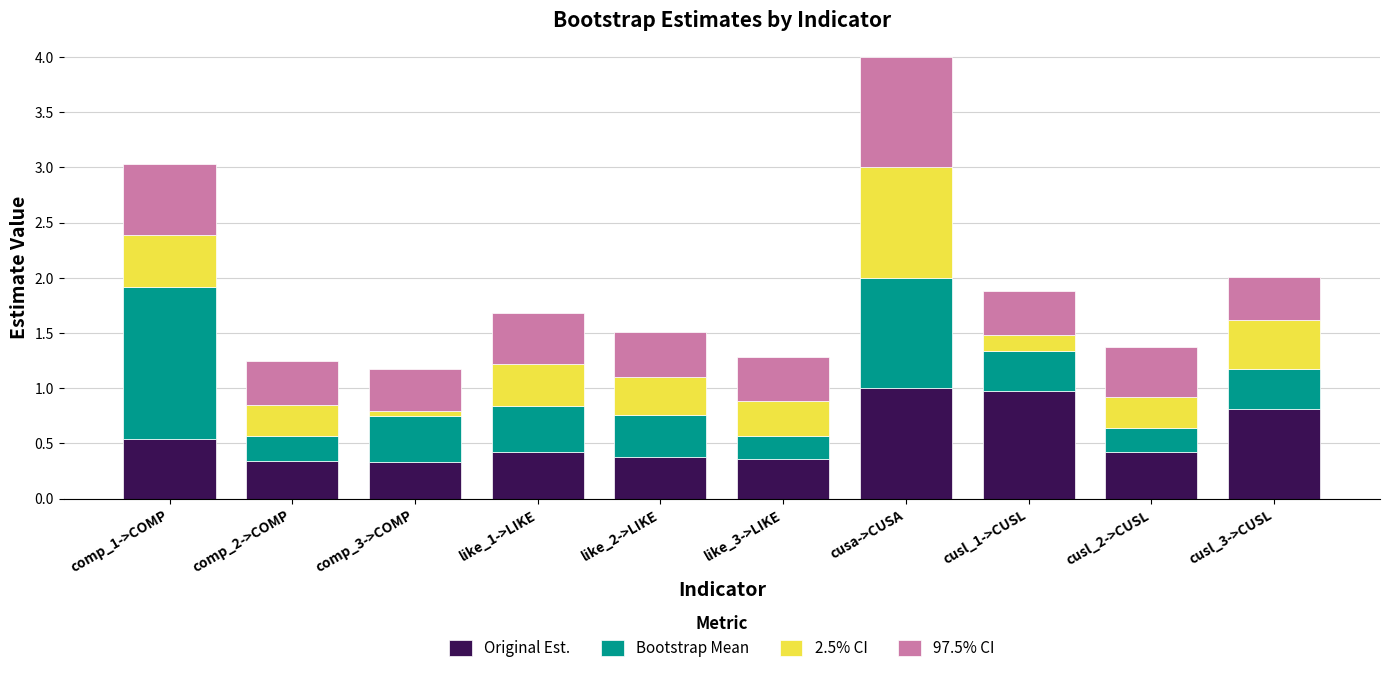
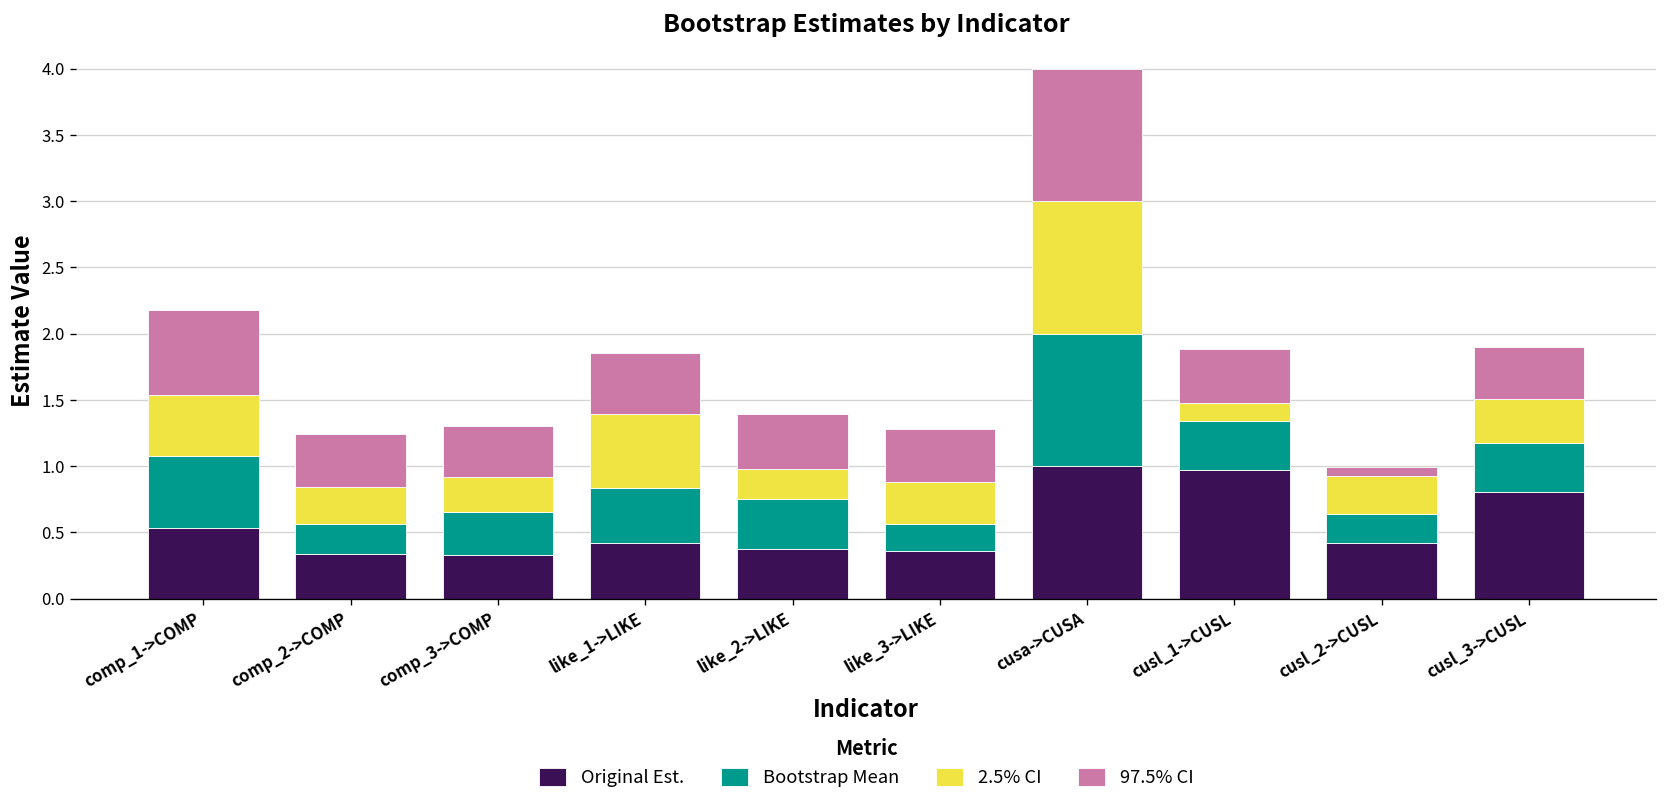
Bootstrap Mean, comp_1->COMP: 1.38 -> 0.54
Bootstrap Mean, comp_3->COMP: 0.42 -> 0.33
2.5% CI, comp_3->COMP: 0.05 -> 0.26
2.5% CI, like_1->LIKE: 0.38 -> 0.55
2.5% CI, like_2->LIKE: 0.34 -> 0.23
97.5% CI, cusl_2->CUSL: 0.45 -> 0.07
2.5% CI, cusl_3->CUSL: 0.44 -> 0.33
